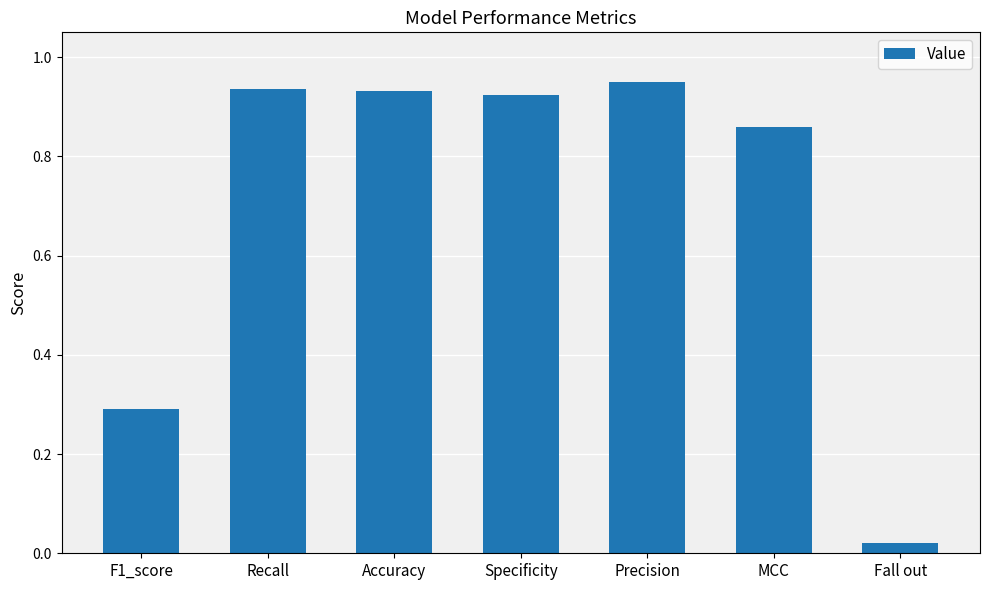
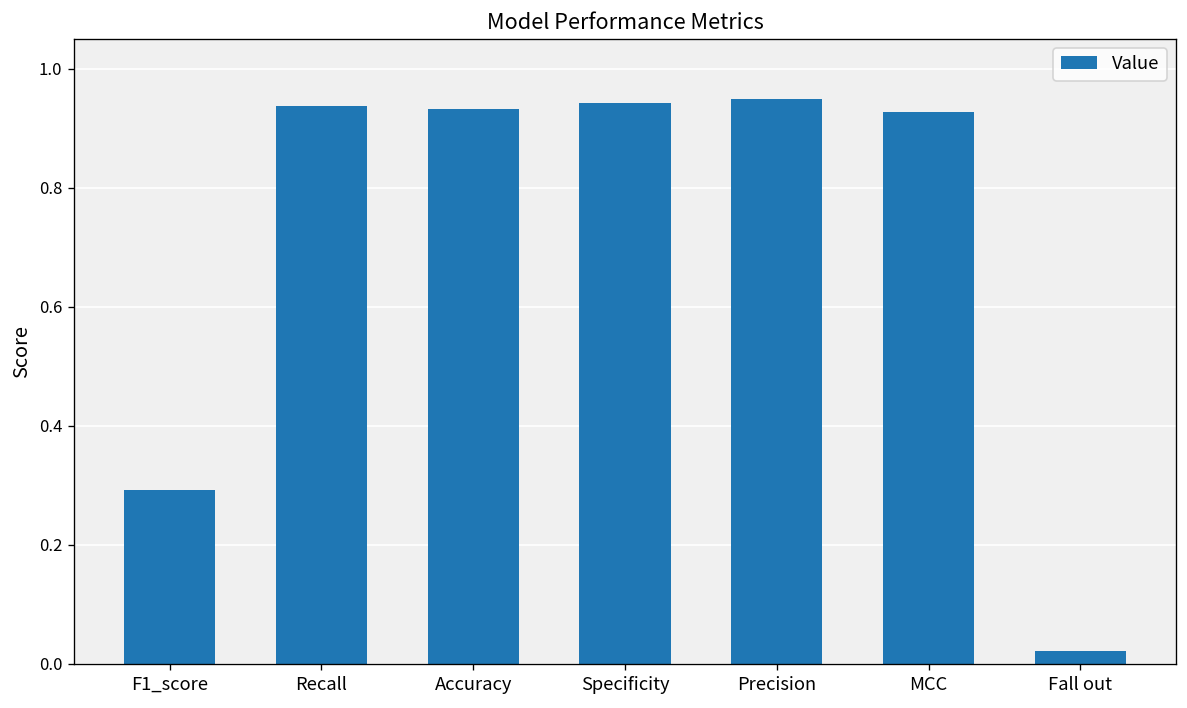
Specificity: 0.92 -> 0.94
MCC: 0.86 -> 0.93
